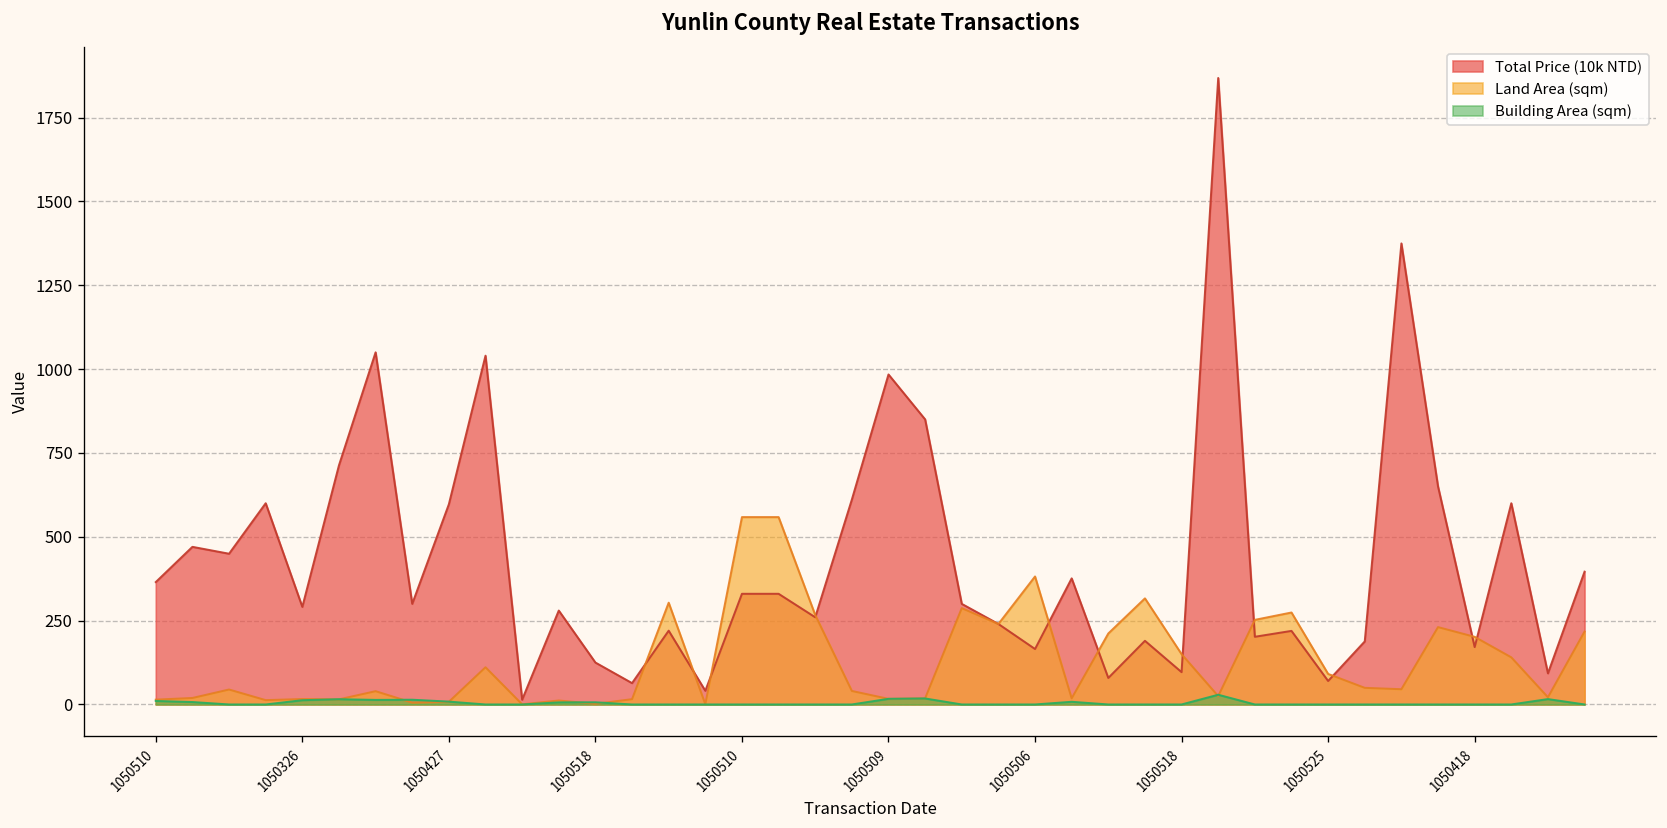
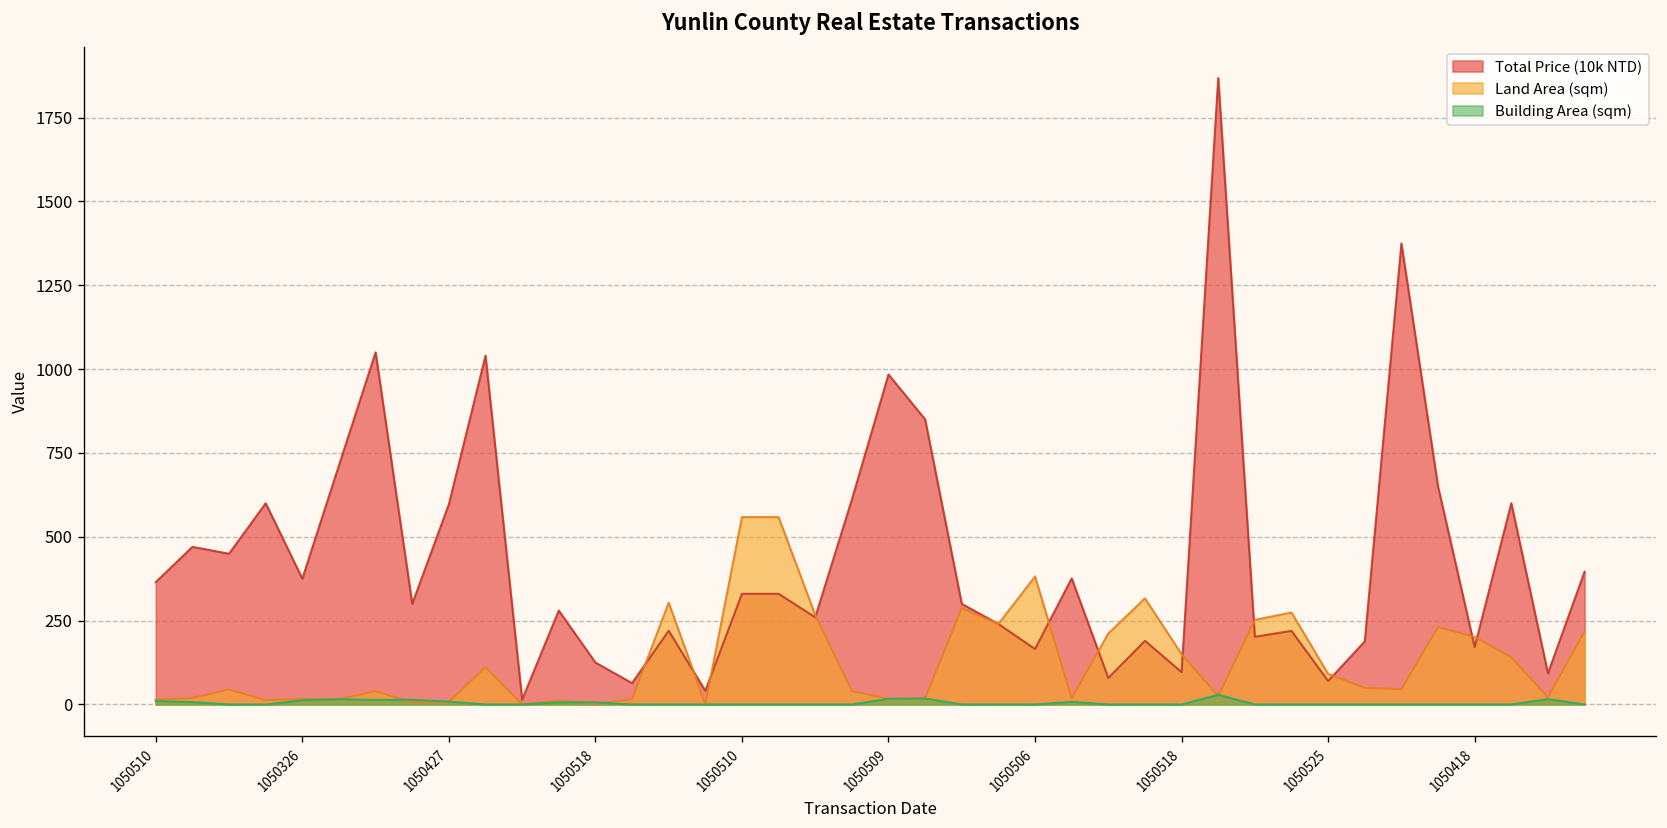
Total Price (10k NTD), 1050326: 290 -> 380
